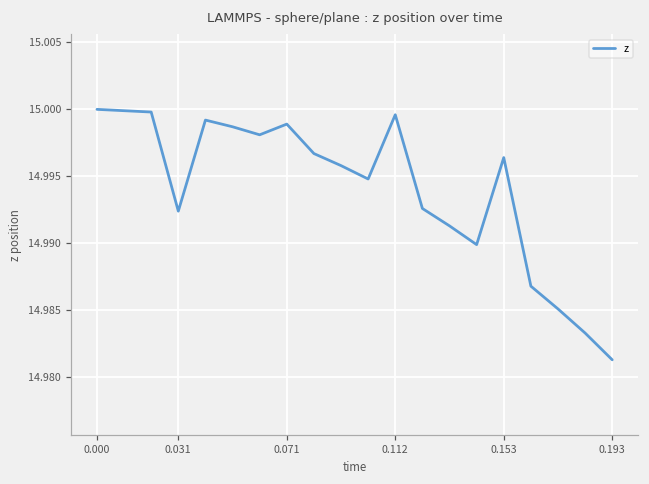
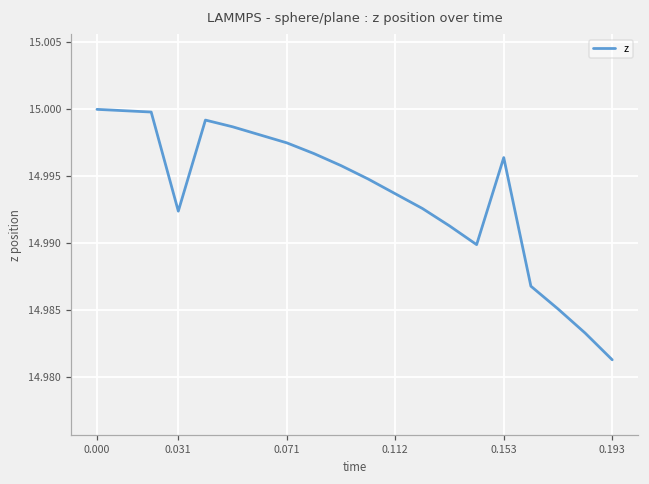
0.071: 14.9989 -> 14.9975
0.112: 14.9996 -> 14.9937
